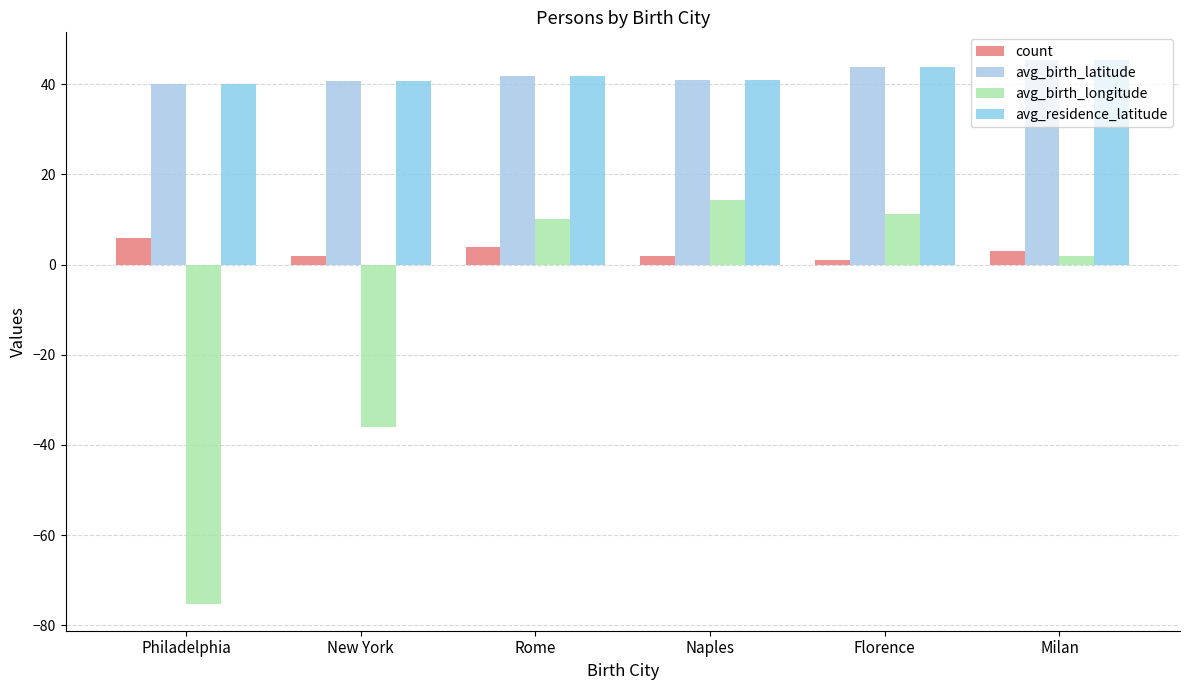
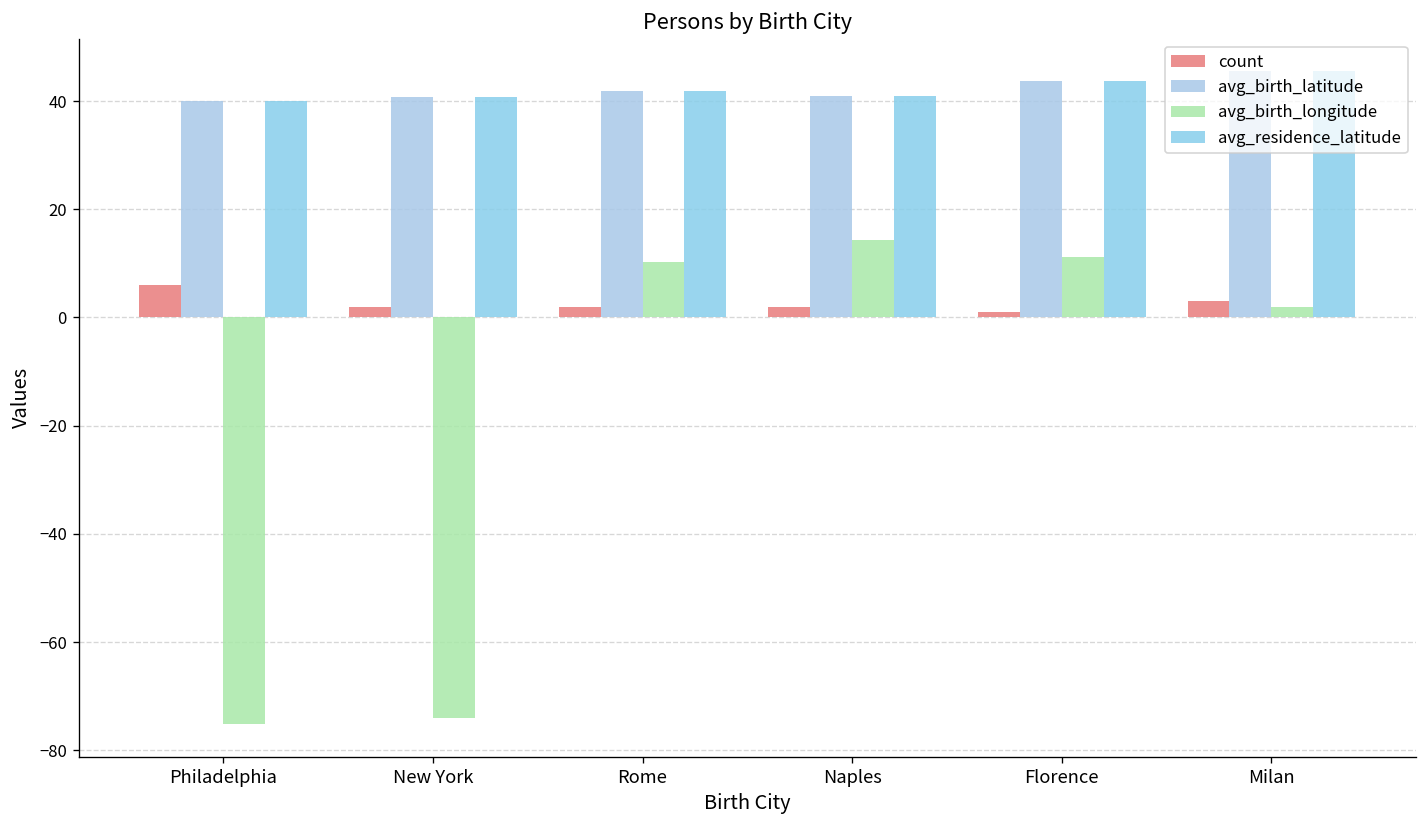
avg_birth_longitude, New York: -36 -> -74
count, Rome: 4 -> 2
